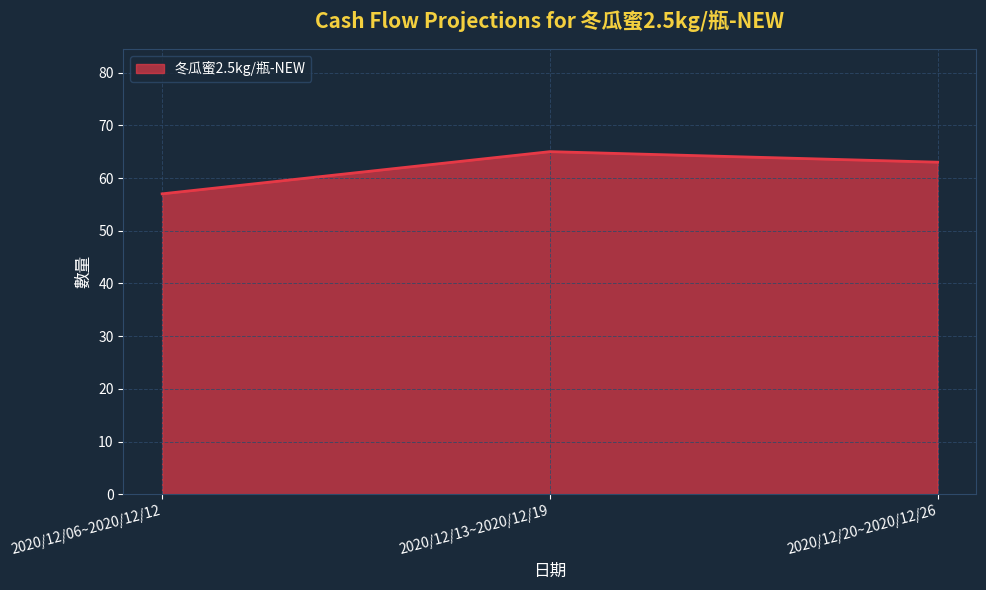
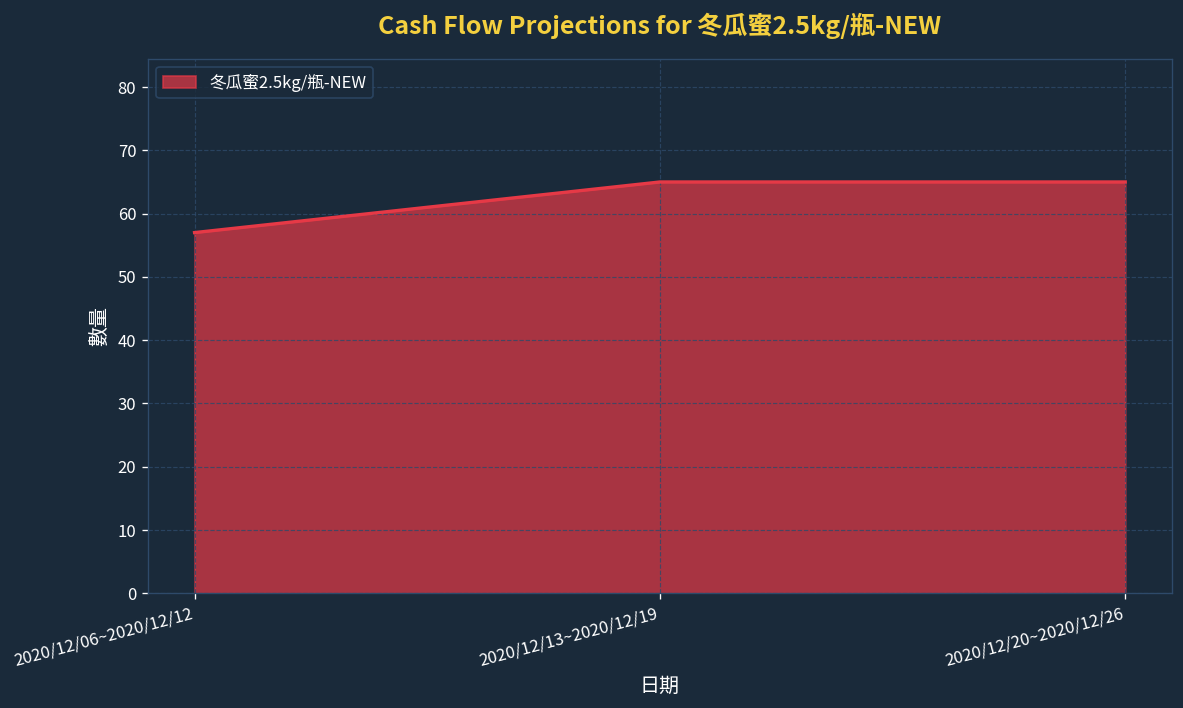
2020/12/20~2020/12/26: 63 -> 65
